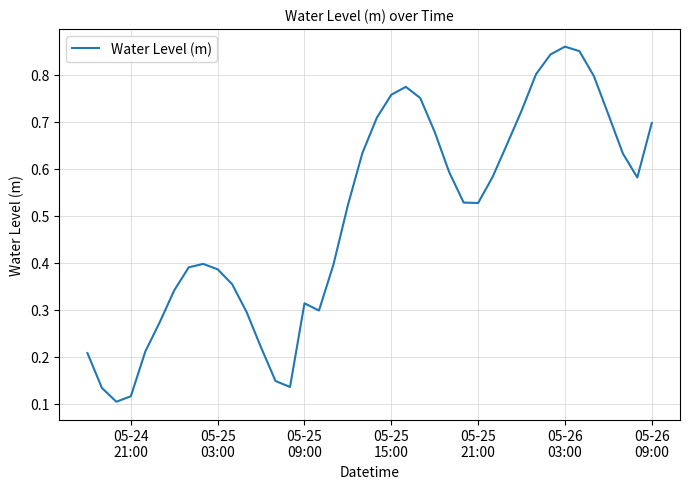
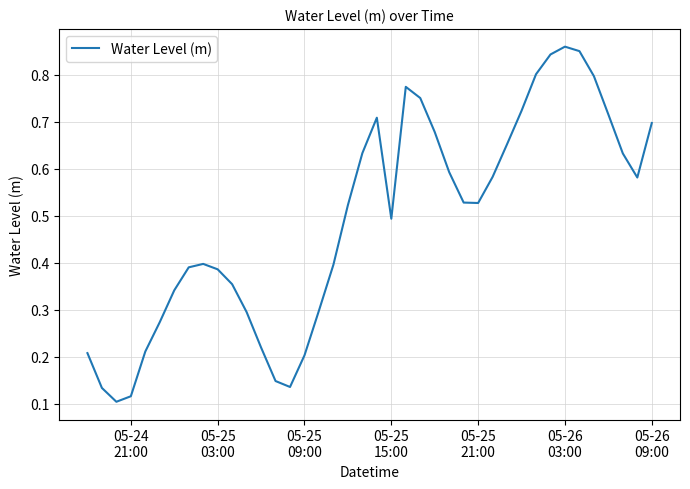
05-25 09:00: 0.31 -> 0.20
05-25 15:00: 0.76 -> 0.49
